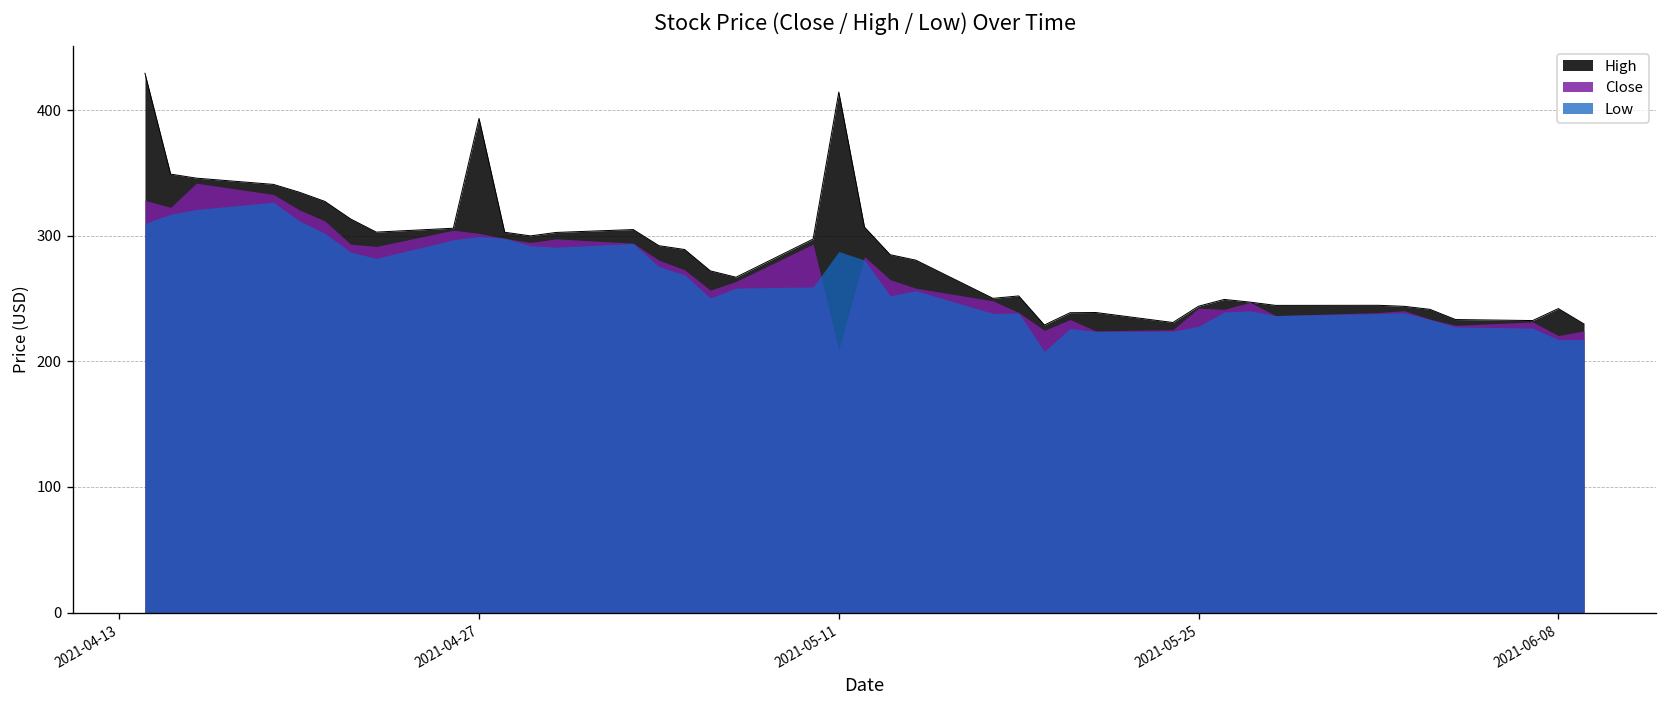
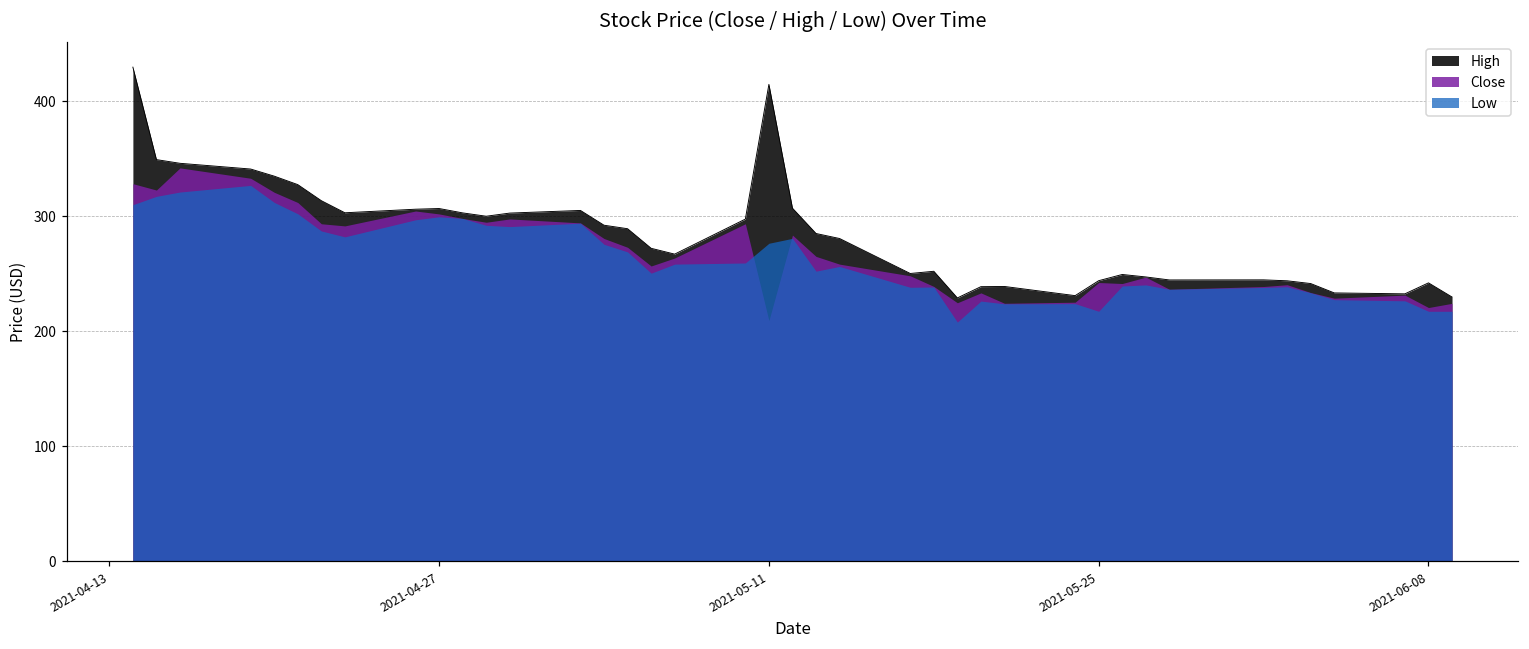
High, 2021-04-27: 394 -> 307
Low, 2021-05-11: 288 -> 277
Low, 2021-05-25: 228 -> 217
